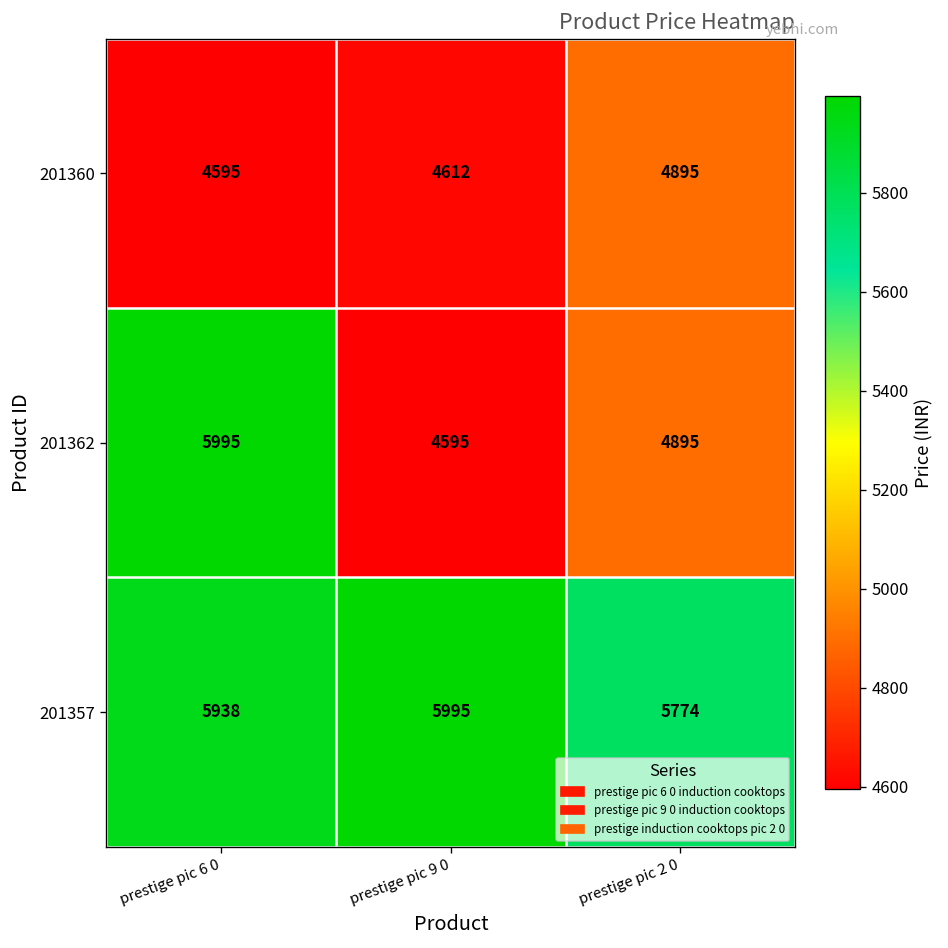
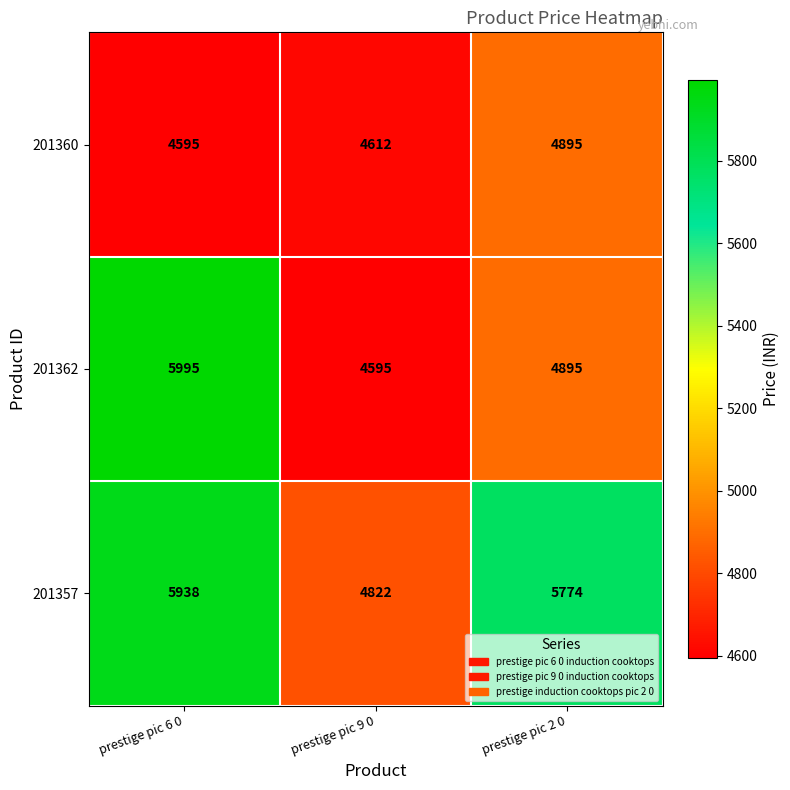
201357, prestige pic 9 0: 5995 -> 4822
